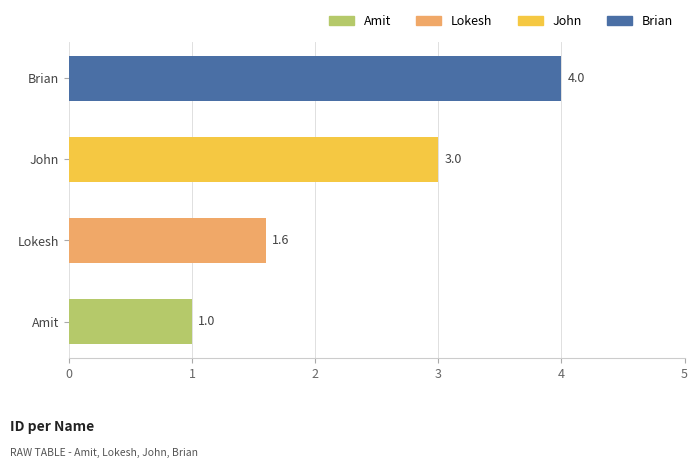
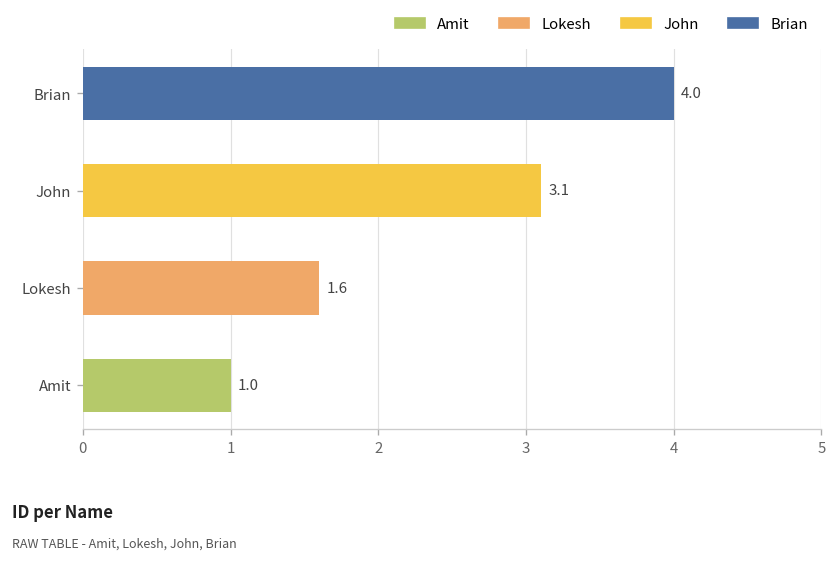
John: 3.0 -> 3.1
